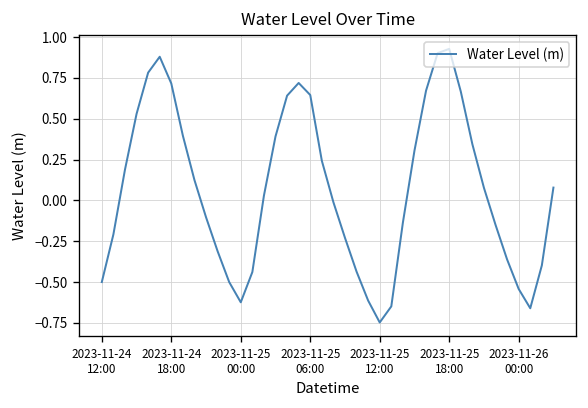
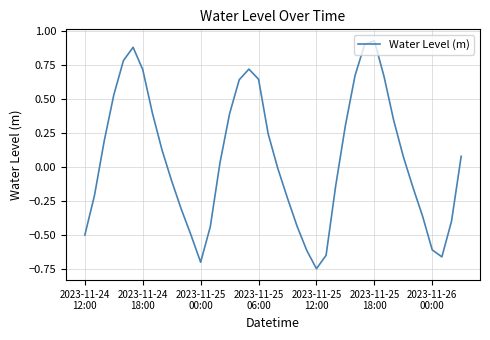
2023-11-25 00:00: -0.62 -> -0.70
2023-11-26 00:00: -0.54 -> -0.61
